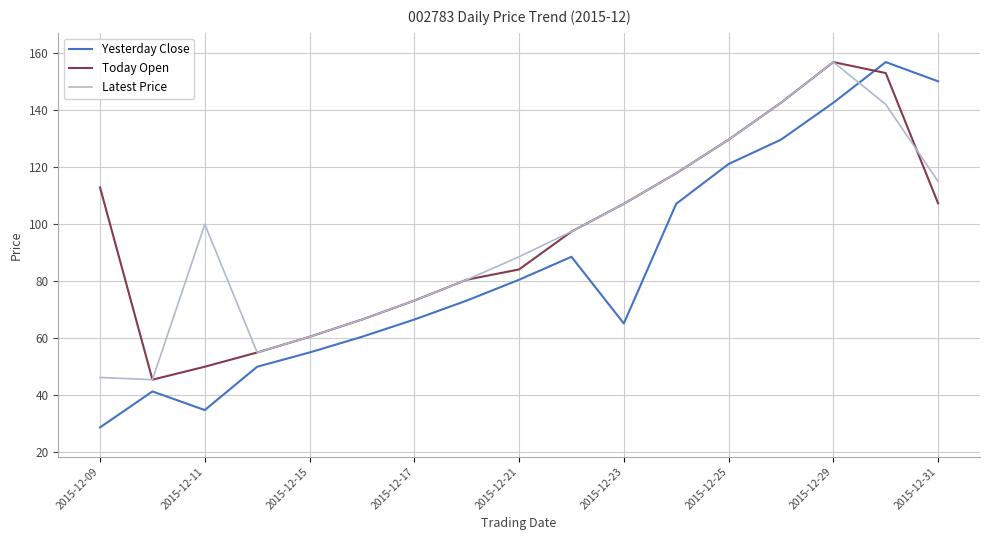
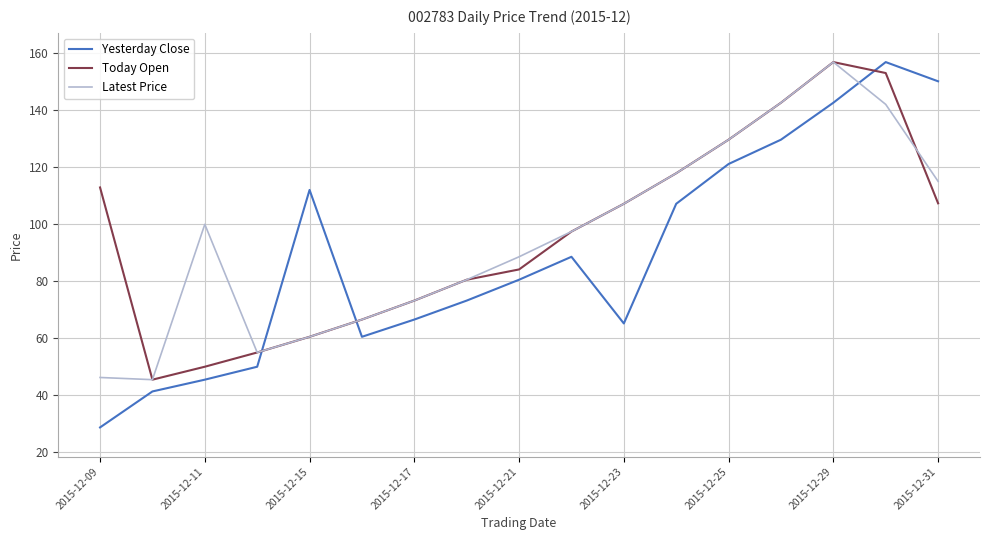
Yesterday Close, 2015-12-11: 35 -> 45
Yesterday Close, 2015-12-15: 55 -> 112
